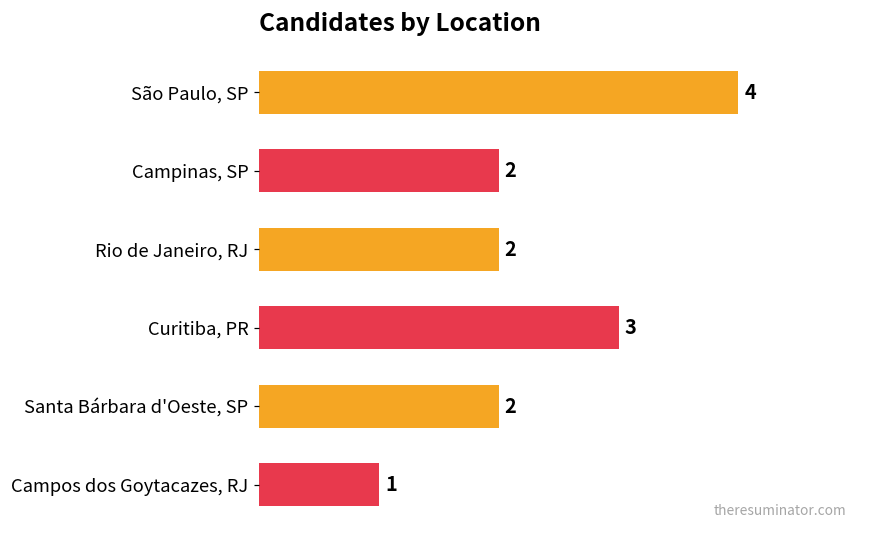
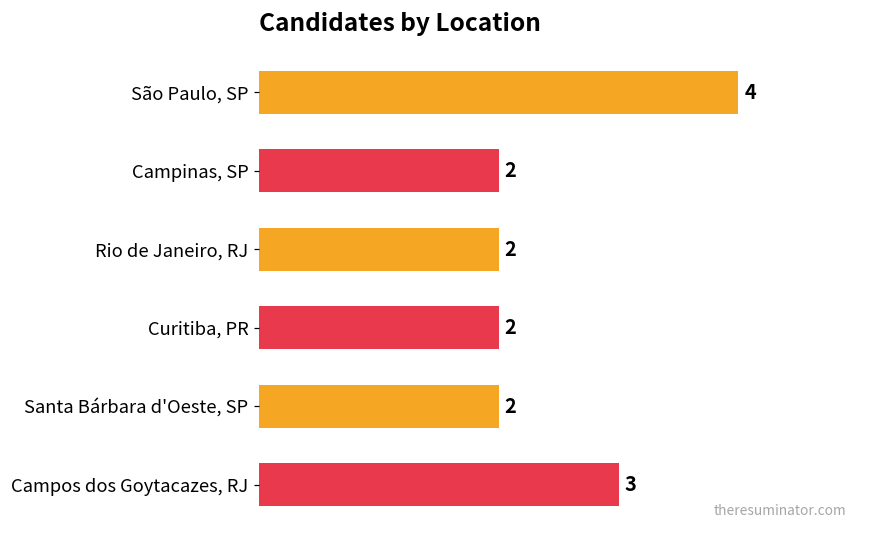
Curitiba, PR: 3 -> 2
Campos dos Goytacazes, RJ: 1 -> 3
